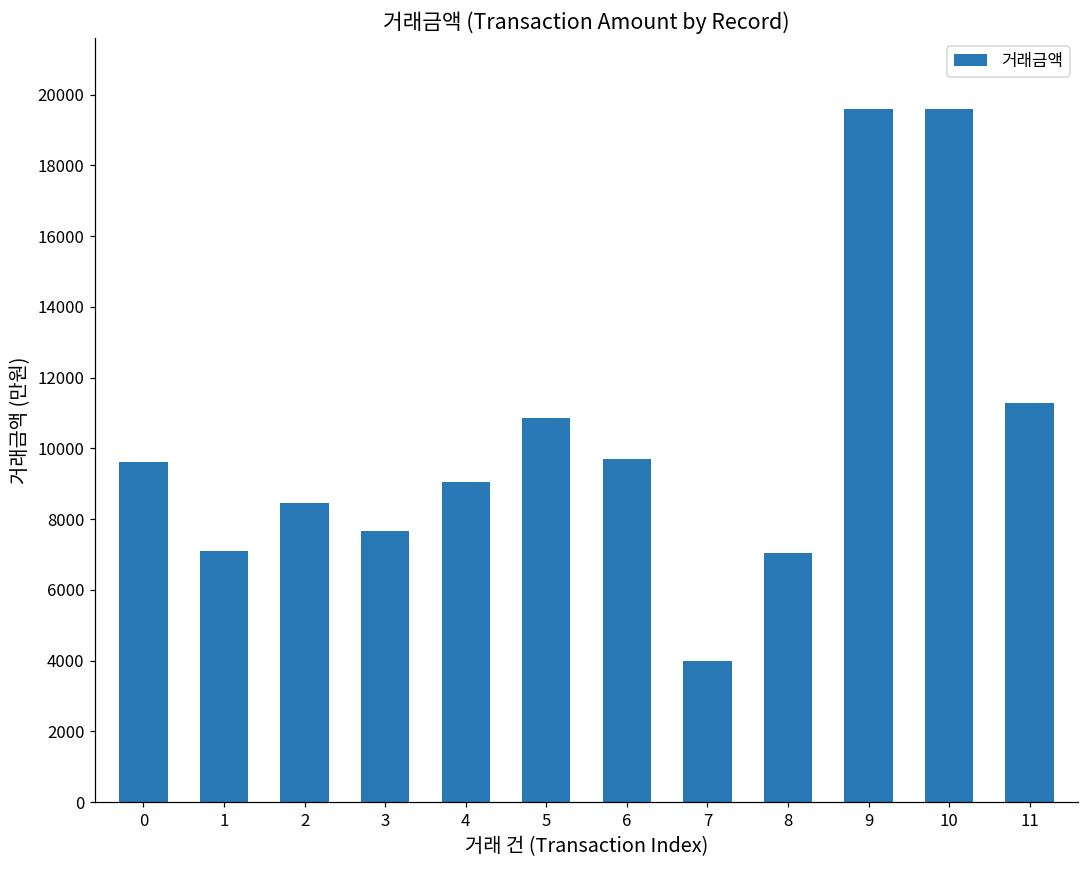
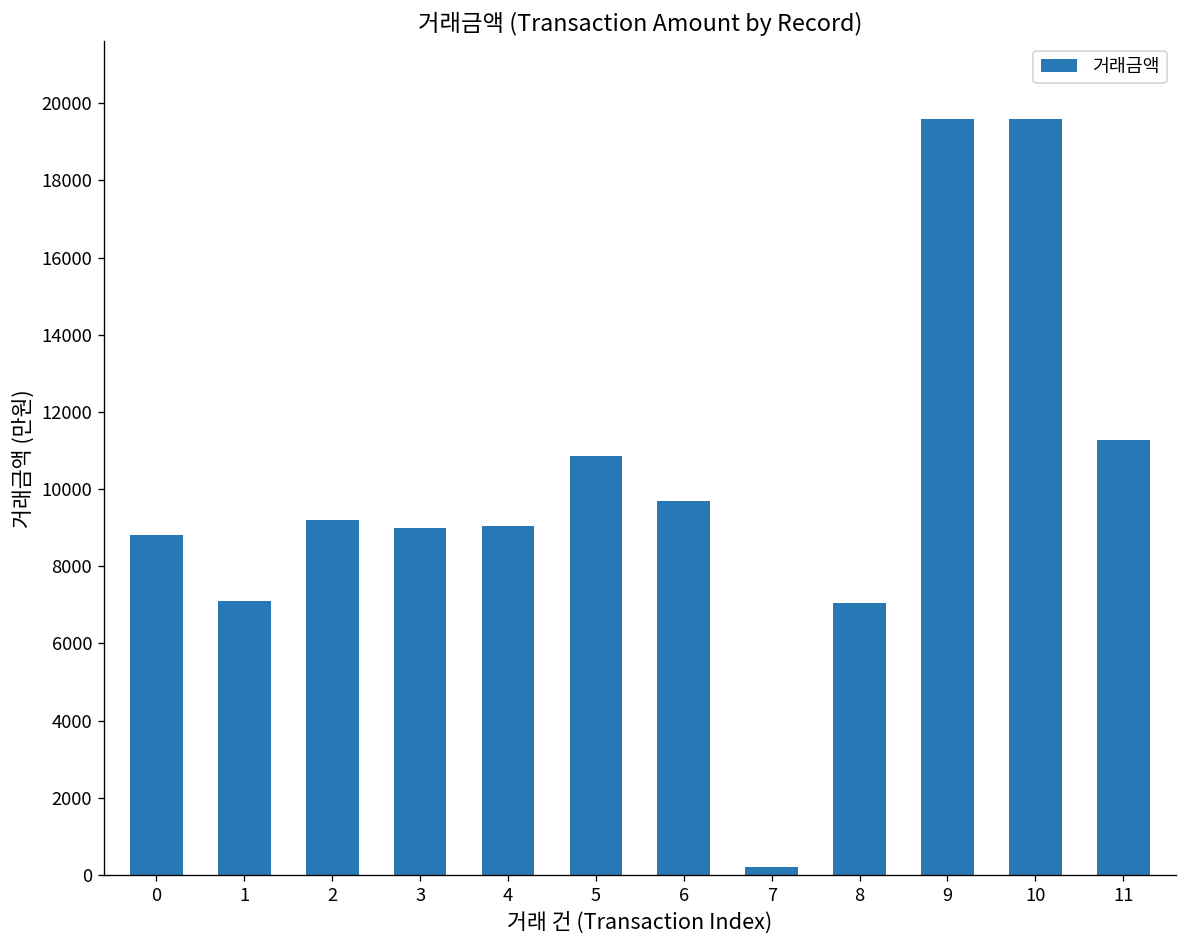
0: 9600 -> 8800
2: 8500 -> 9200
3: 7700 -> 9000
7: 4000 -> 200
